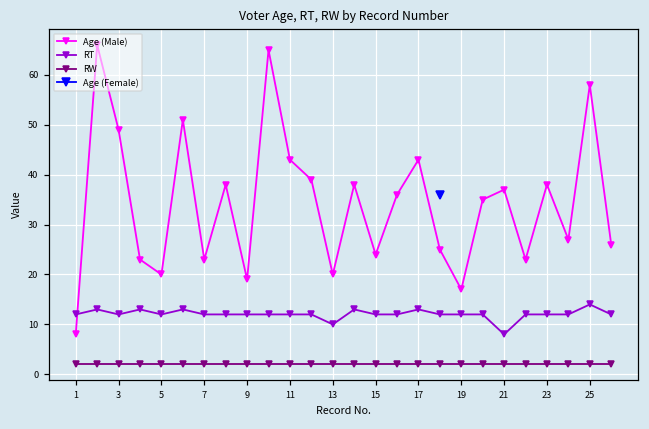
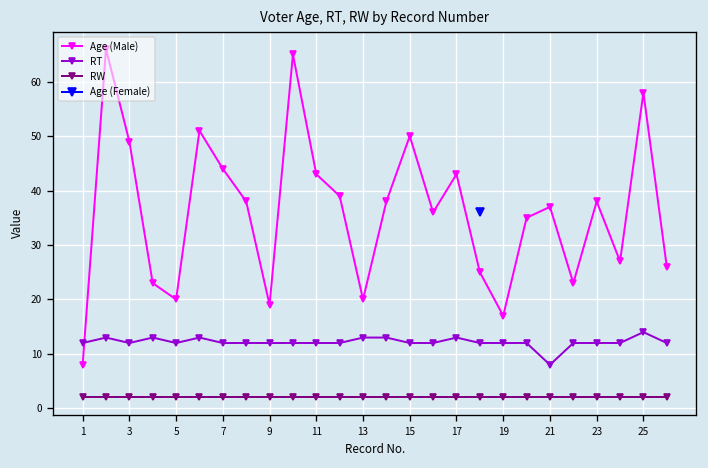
Age (Male), 7: 23 -> 44
RT, 13: 10 -> 13
Age (Male), 15: 24 -> 50
